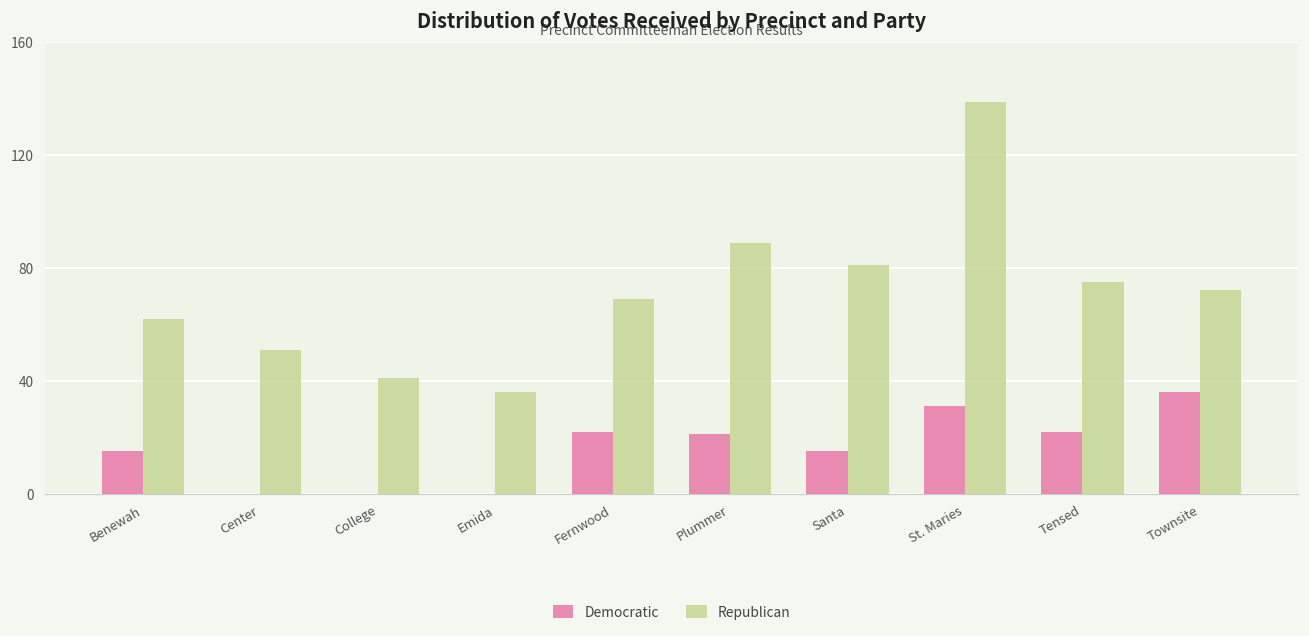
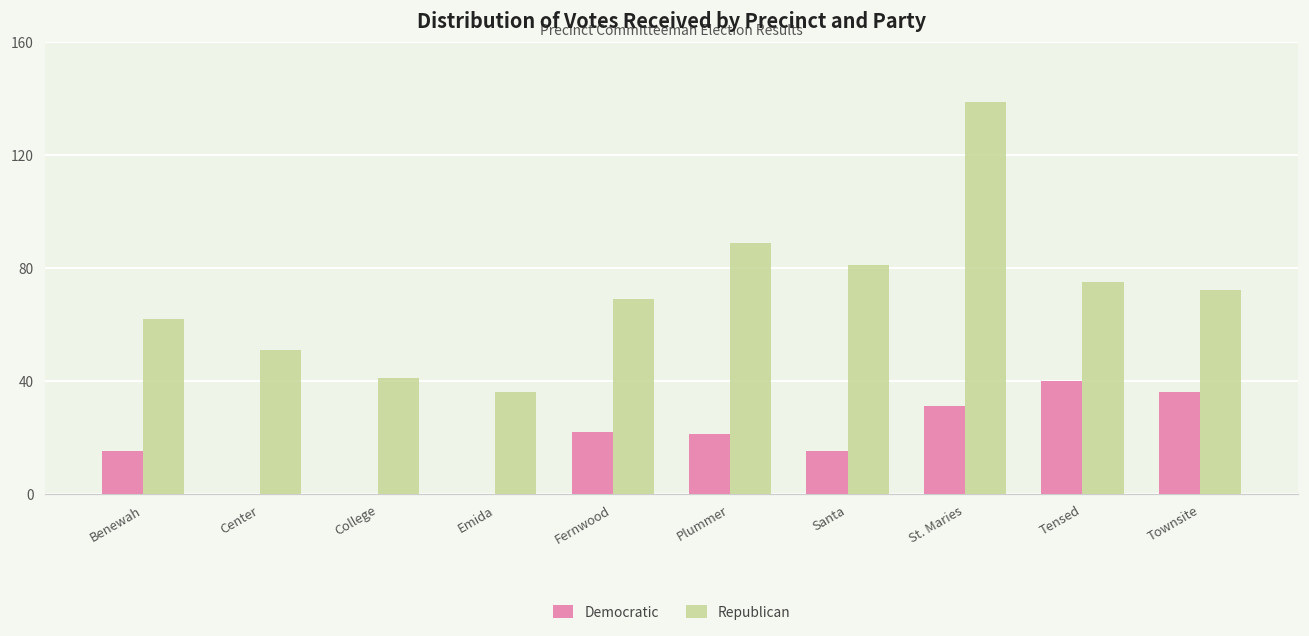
Democratic, Tensed: 22 -> 40
